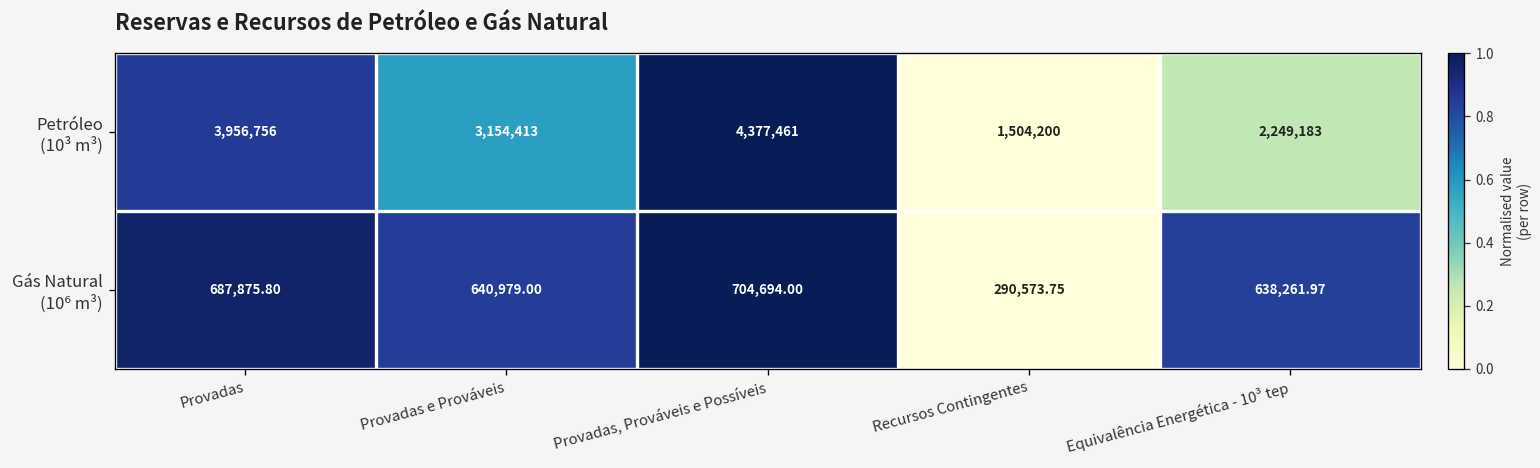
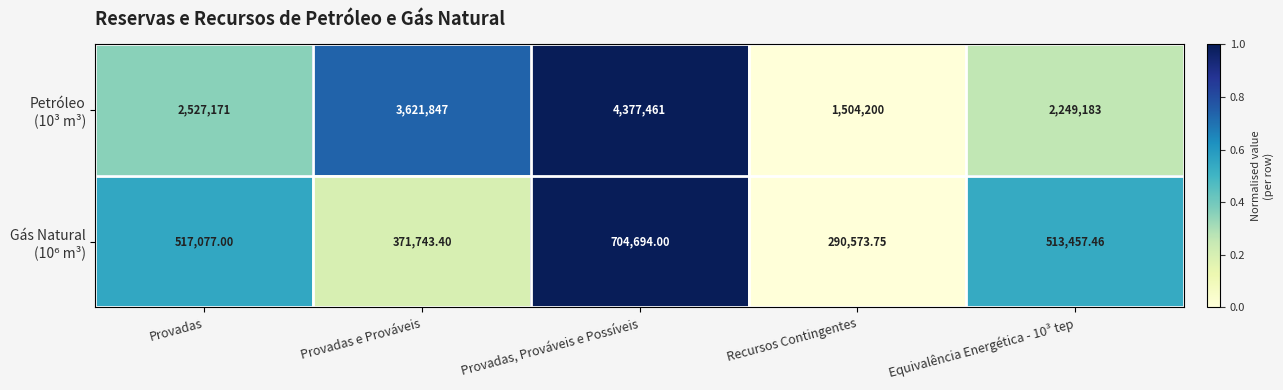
Petróleo (10³ m³), Provadas: 3,956,756 -> 2,527,171
Petróleo (10³ m³), Provadas e Prováveis: 3,154,413 -> 3,621,847
Gás Natural (10⁶ m³), Provadas: 687,875.80 -> 517,077.00
Gás Natural (10⁶ m³), Provadas e Prováveis: 640,979.00 -> 371,743.40
Gás Natural (10⁶ m³), Equivalência Energética - 10³ tep: 638,261.97 -> 513,457.46
